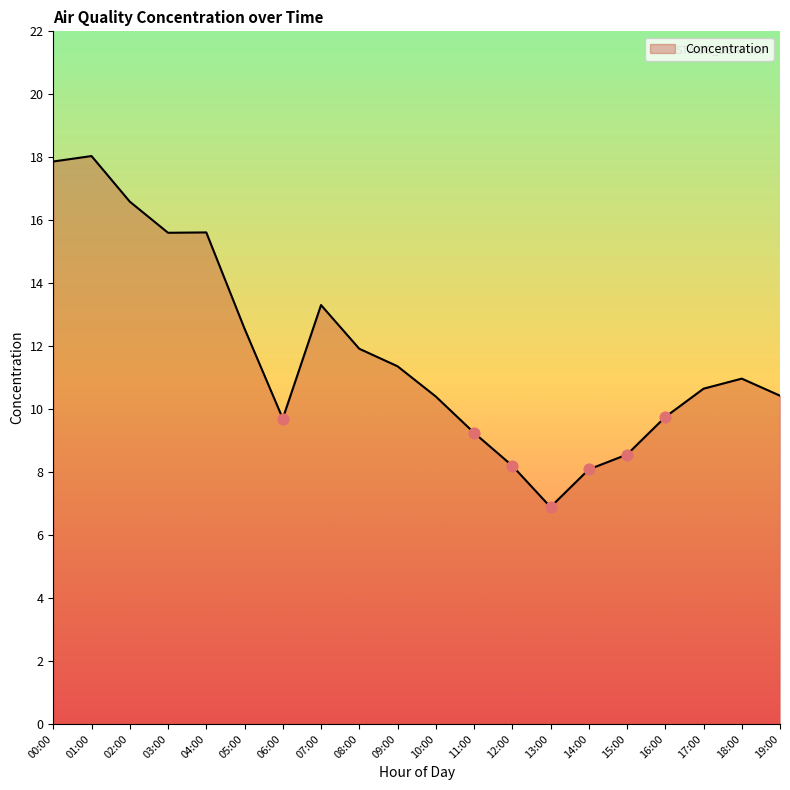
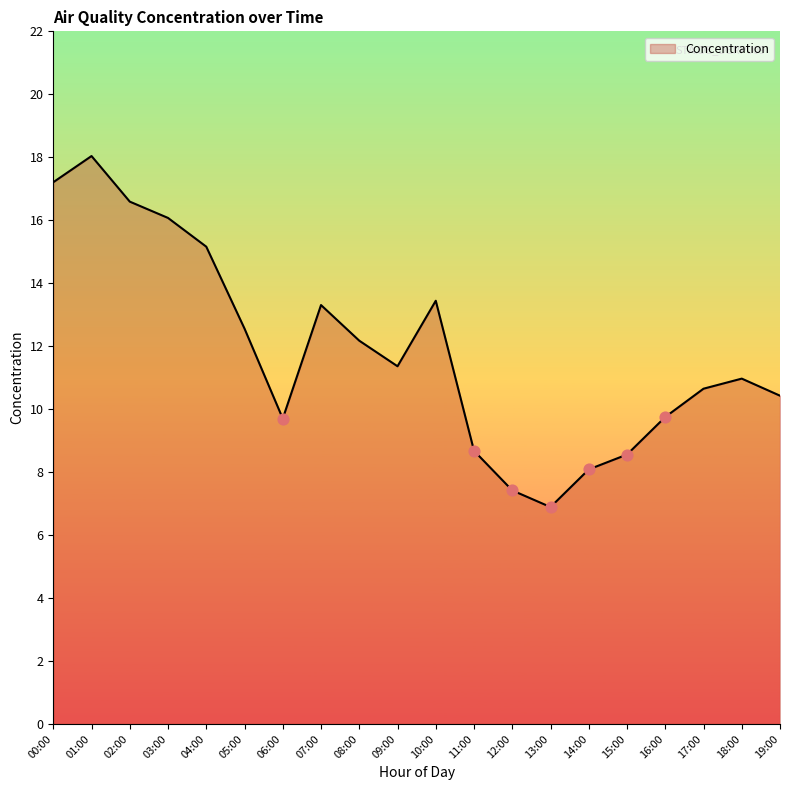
Concentration, 00:00: 17.9 -> 17.2
Concentration, 03:00: 15.6 -> 16.1
Concentration, 04:00: 15.6 -> 15.2
Concentration, 08:00: 11.9 -> 12.2
Concentration, 10:00: 10.4 -> 13.4
Concentration, 11:00: 9.3 -> 8.7
Concentration, 12:00: 8.2 -> 7.4
